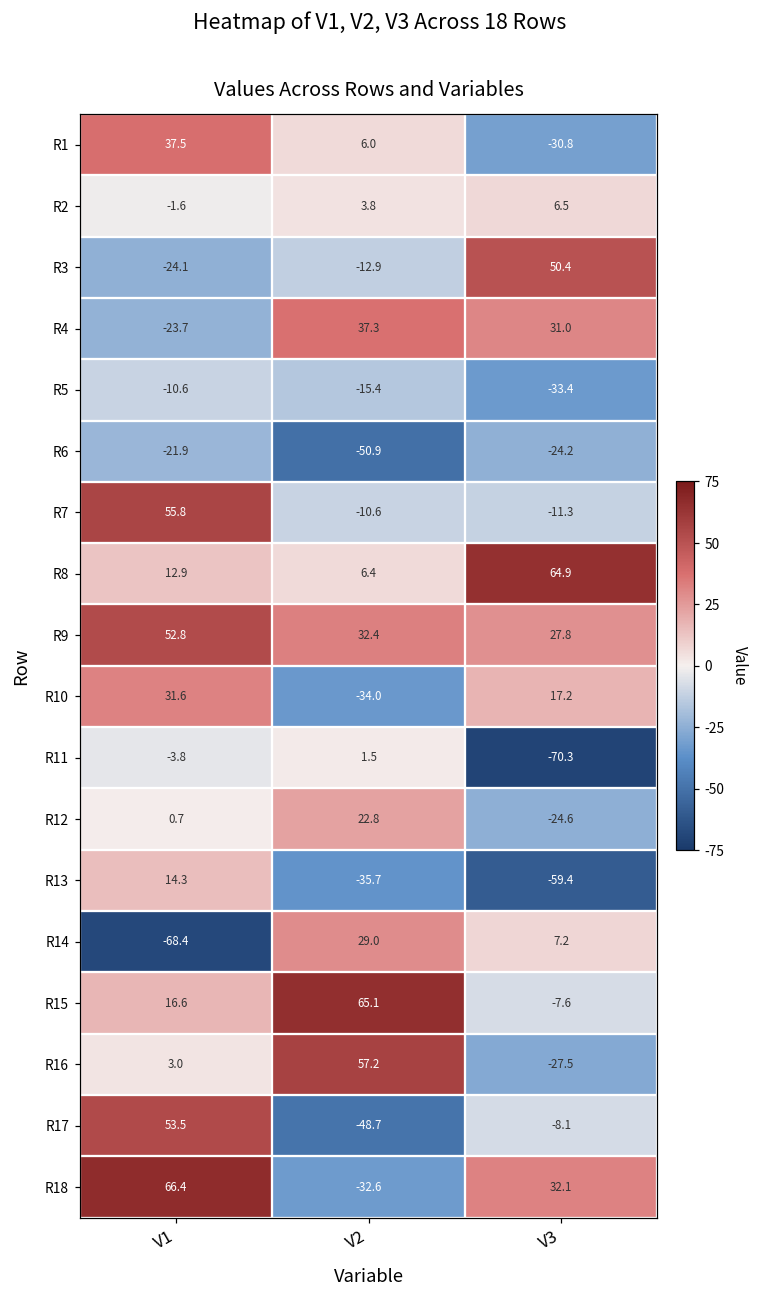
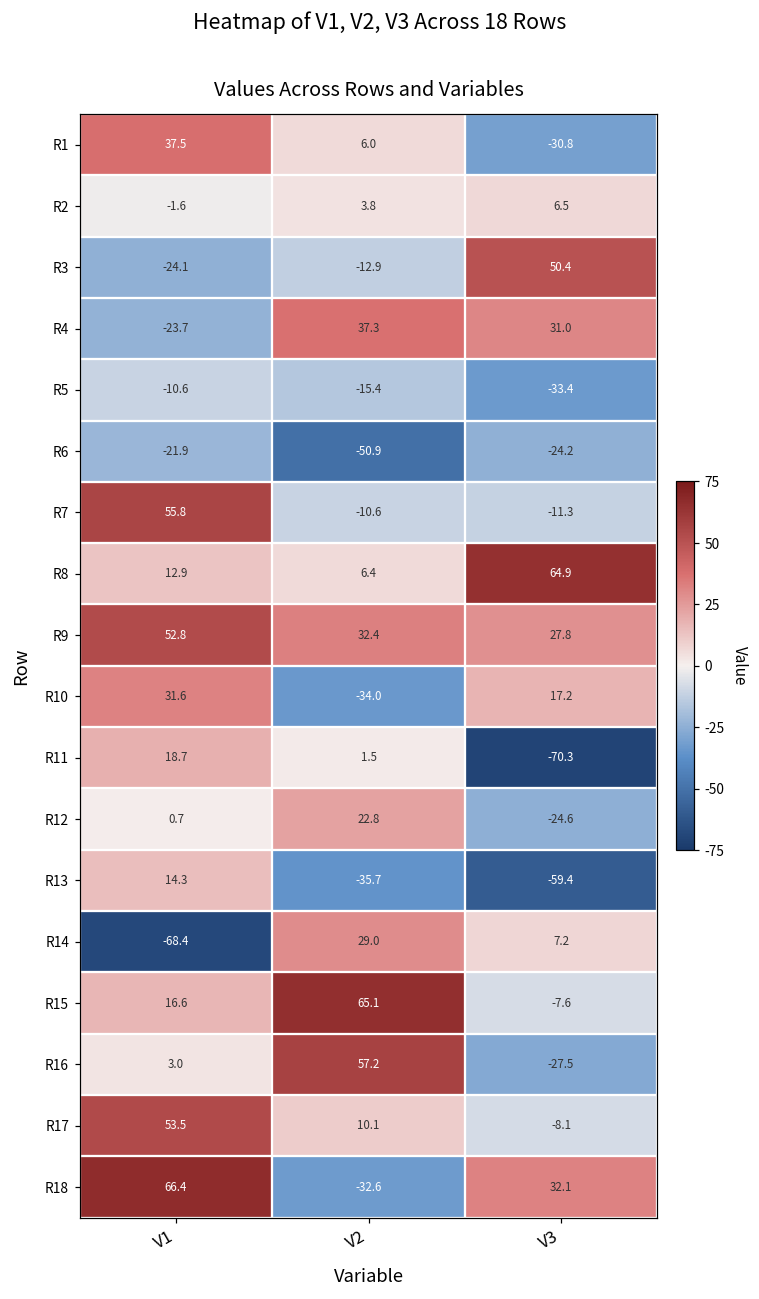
R11, V1: -3.8 -> 18.7
R17, V2: -48.7 -> 10.1
